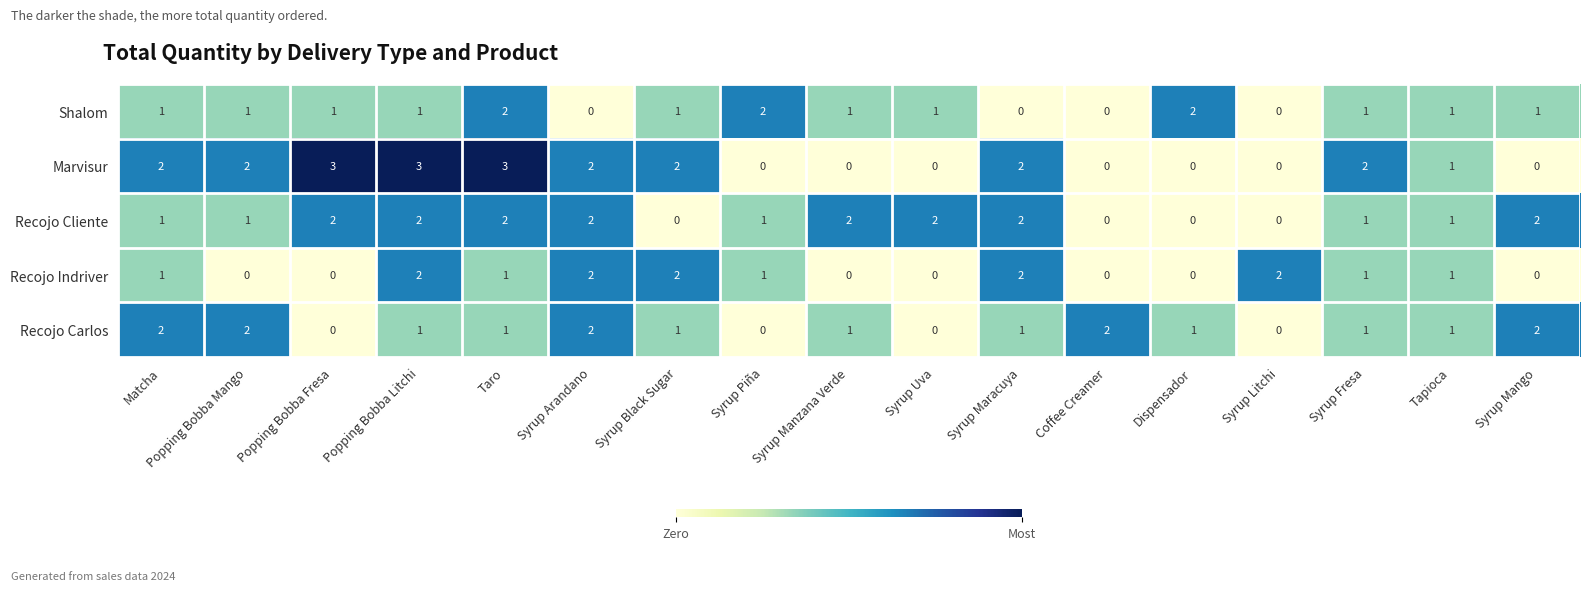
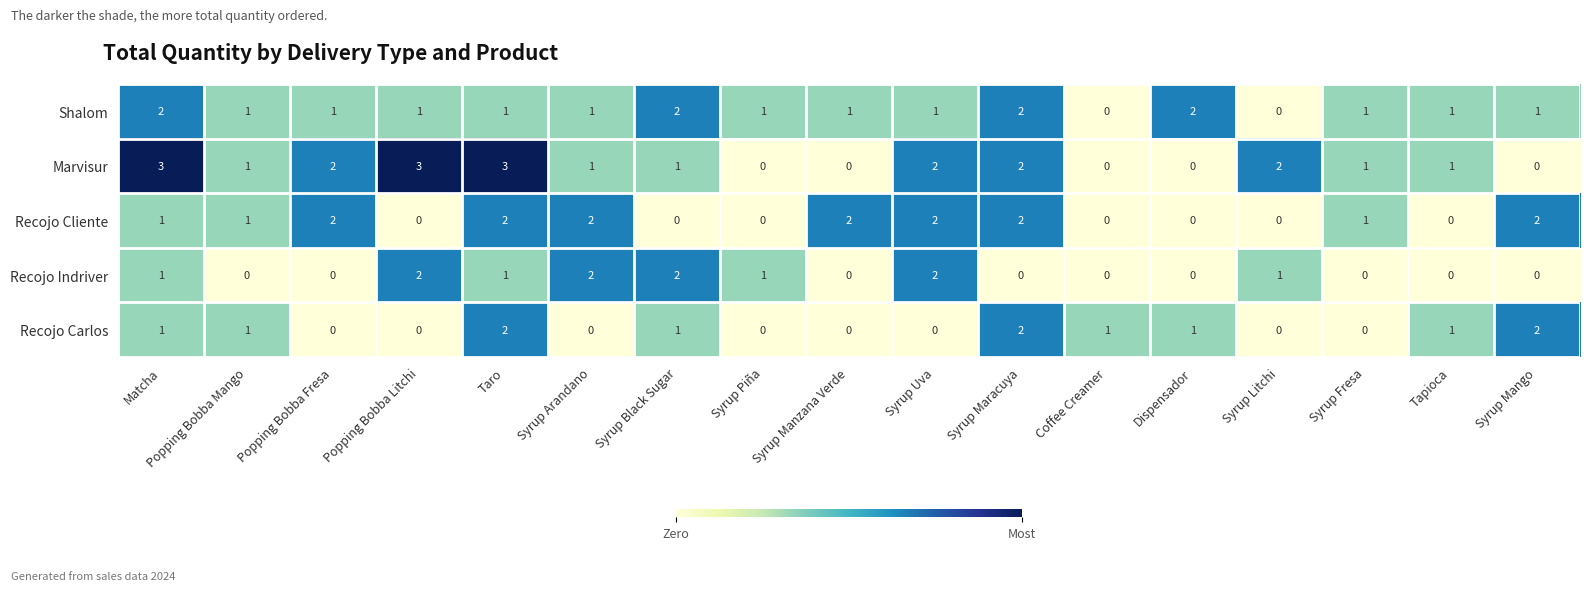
Shalom, Matcha: 1 -> 2
Shalom, Taro: 2 -> 1
Shalom, Syrup Arandano: 0 -> 1
Shalom, Syrup Black Sugar: 1 -> 2
Shalom, Syrup Piña: 2 -> 1
Shalom, Syrup Maracuya: 0 -> 2
Marvisur, Matcha: 2 -> 3
Marvisur, Popping Bobba Mango: 2 -> 1
Marvisur, Popping Bobba Fresa: 3 -> 2
Marvisur, Syrup Arandano: 2 -> 1
Marvisur, Syrup Black Sugar: 2 -> 1
Marvisur, Syrup Uva: 0 -> 2
Marvisur, Syrup Litchi: 0 -> 2
Marvisur, Syrup Fresa: 2 -> 1
Recojo Cliente, Popping Bobba Litchi: 2 -> 0
Recojo Cliente, Syrup Piña: 1 -> 0
Recojo Cliente, Tapioca: 1 -> 0
Recojo Indriver, Syrup Uva: 0 -> 2
Recojo Indriver, Syrup Maracuya: 2 -> 0
Recojo Indriver, Syrup Litchi: 2 -> 1
Recojo Indriver, Syrup Fresa: 1 -> 0
Recojo Indriver, Tapioca: 1 -> 0
Recojo Carlos, Matcha: 2 -> 1
Recojo Carlos, Popping Bobba Mango: 2 -> 1
Recojo Carlos, Popping Bobba Litchi: 1 -> 0
Recojo Carlos, Taro: 1 -> 2
Recojo Carlos, Syrup Arandano: 2 -> 0
Recojo Carlos, Syrup Manzana Verde: 1 -> 0
Recojo Carlos, Syrup Maracuya: 1 -> 2
Recojo Carlos, Coffee Creamer: 2 -> 1
Recojo Carlos, Syrup Fresa: 1 -> 0
